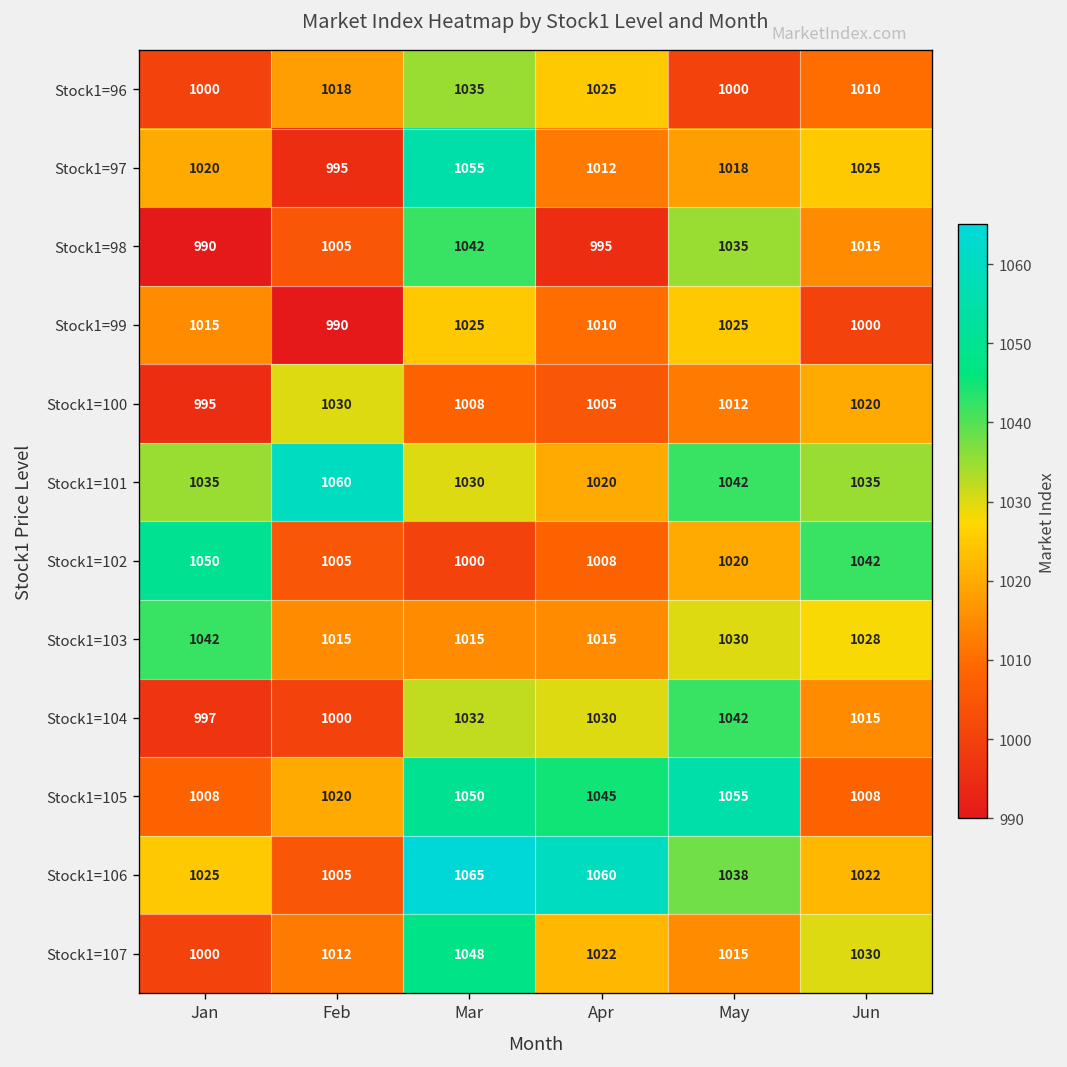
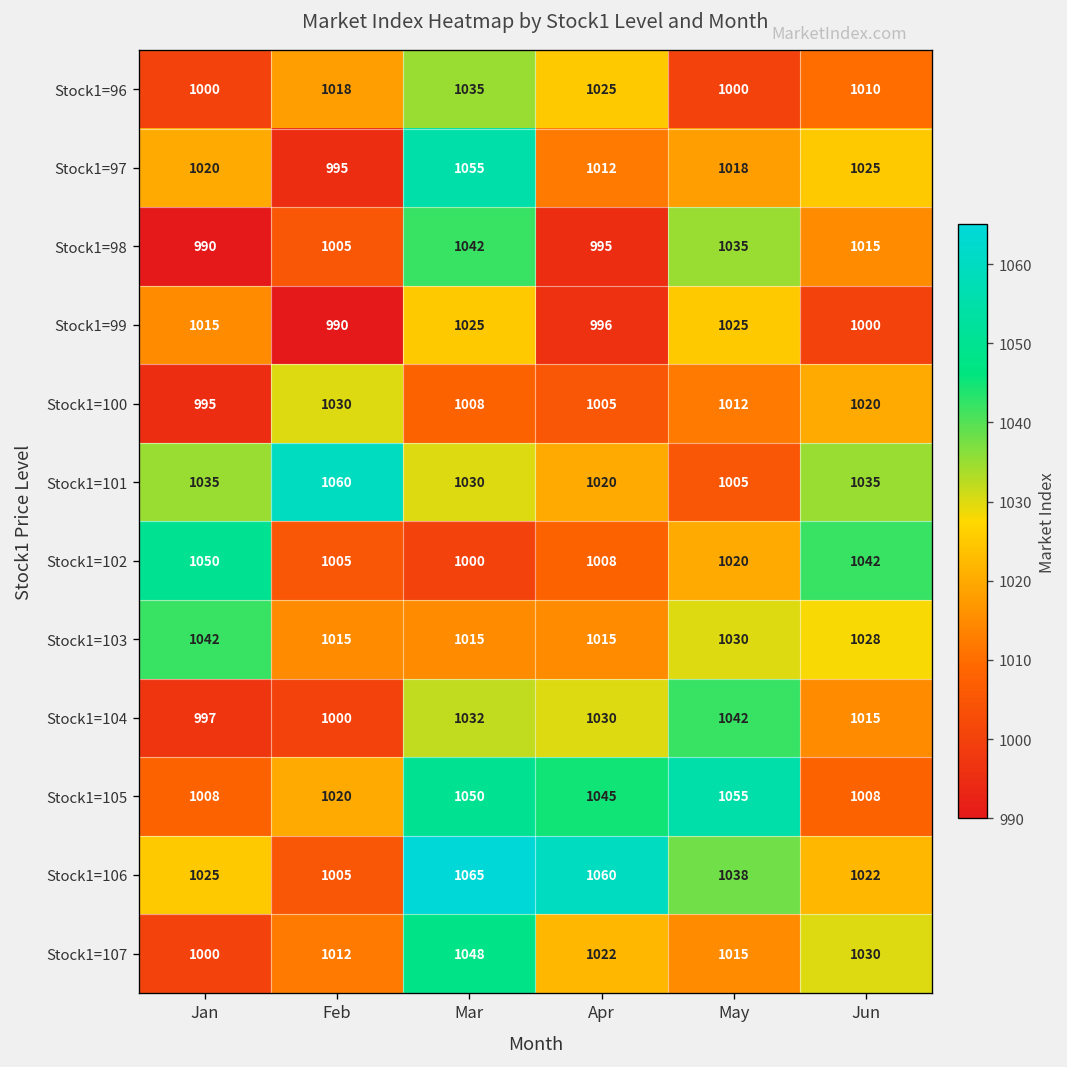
Stock1=99, Apr: 1010 -> 996
Stock1=101, May: 1042 -> 1005
